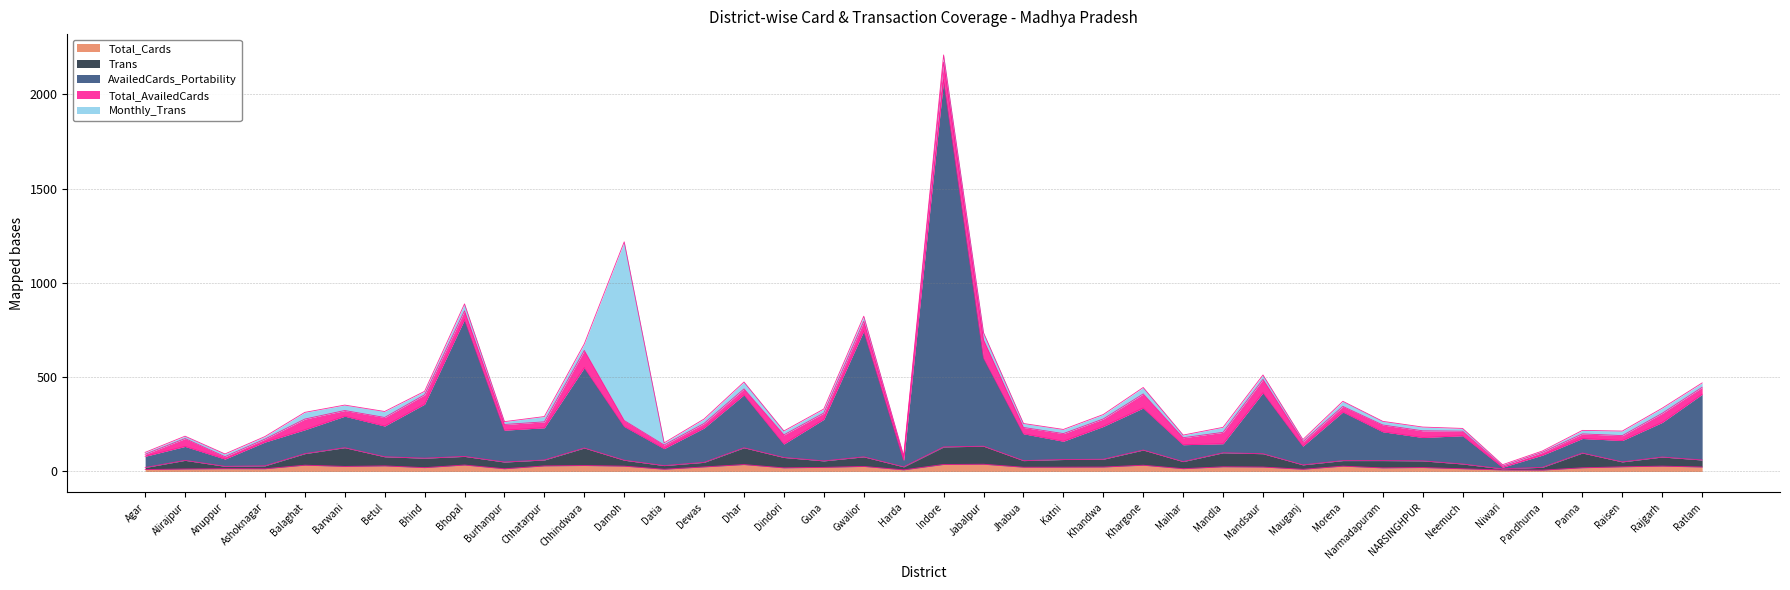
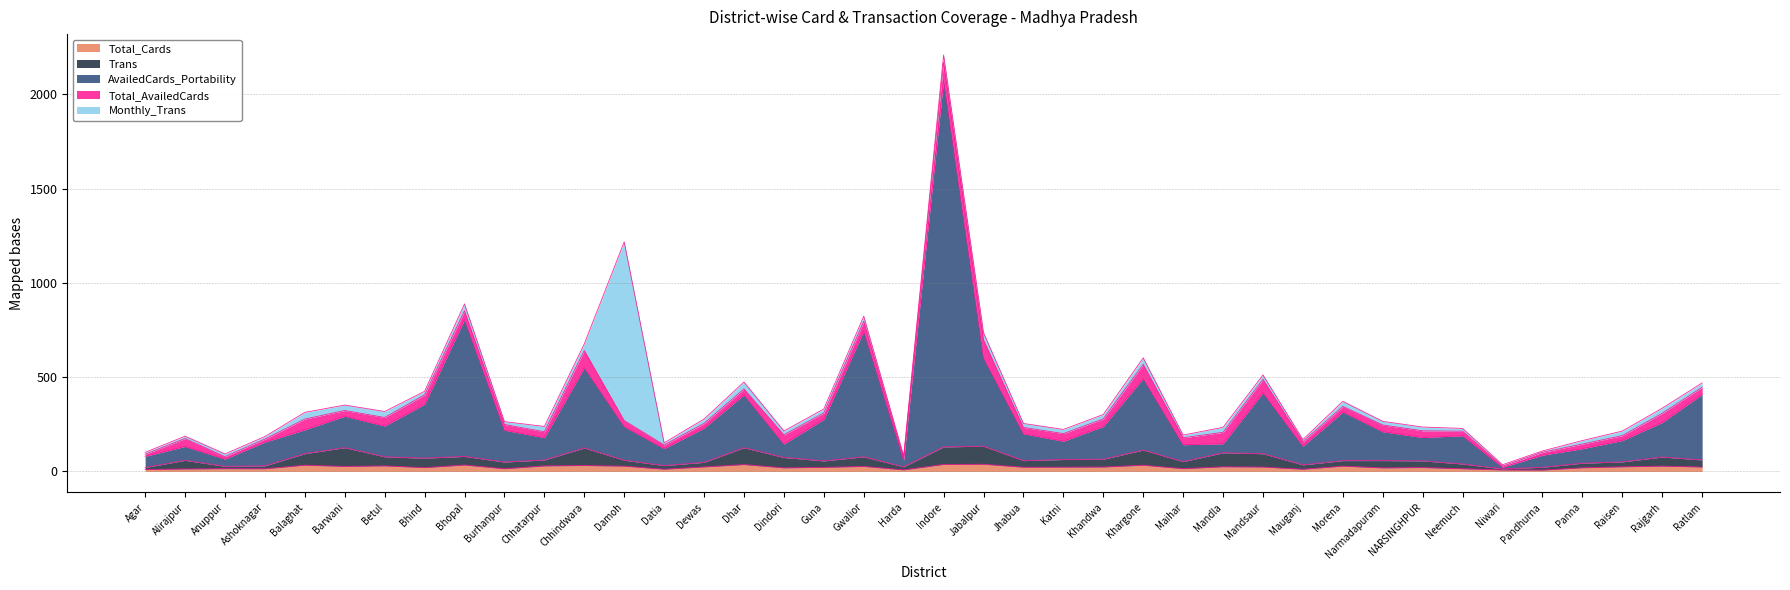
AvailedCards_Portability, Chhatarpur: 170 -> 120
AvailedCards_Portability, Khargone: 220 -> 380
Trans, Panna: 80 -> 20
